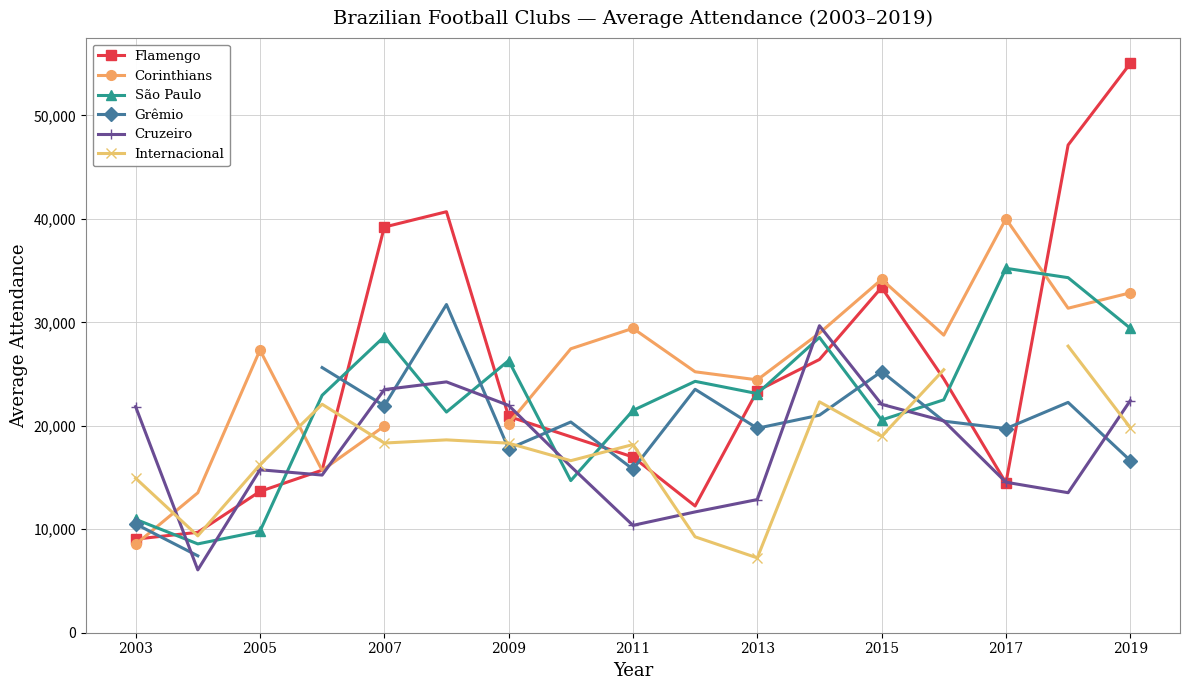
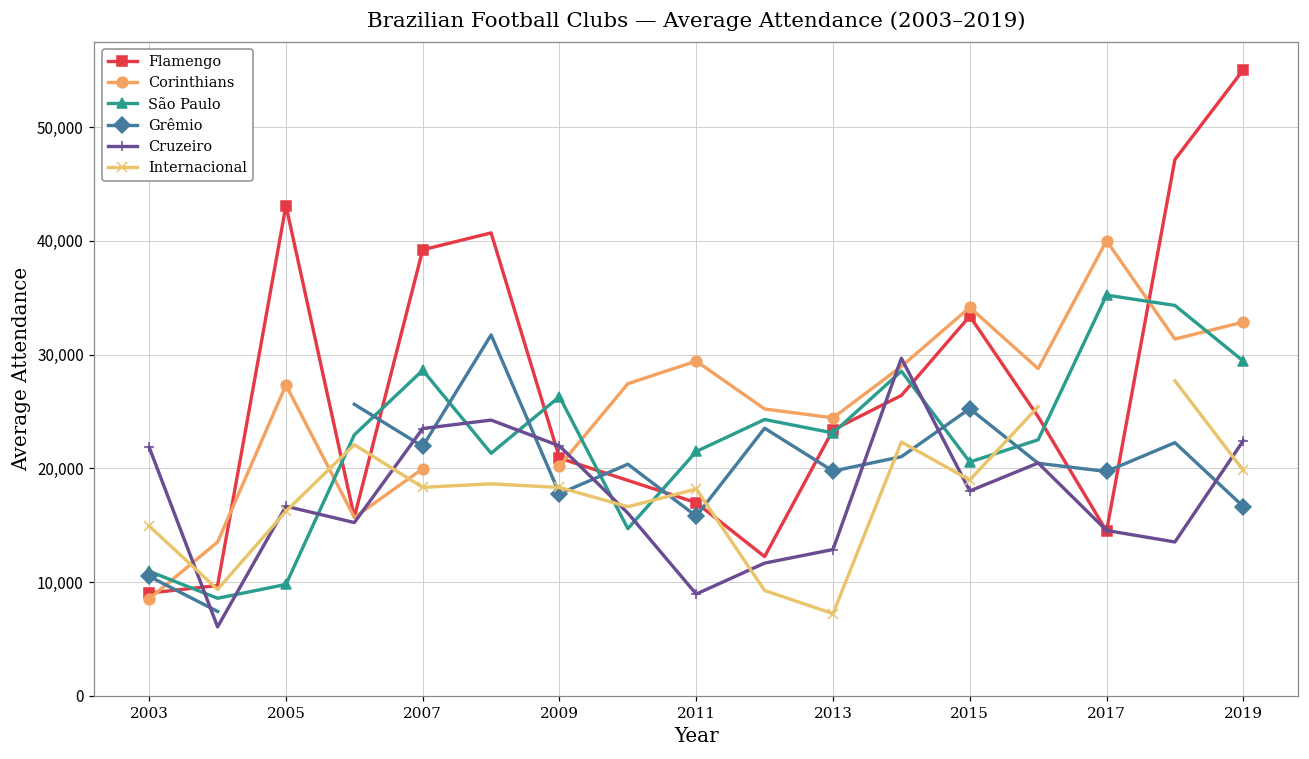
Flamengo, 2005: 13,700 -> 43,100
Cruzeiro, 2005: 15,800 -> 16,700
Cruzeiro, 2011: 10,400 -> 9,000
Cruzeiro, 2015: 22,100 -> 18,000
